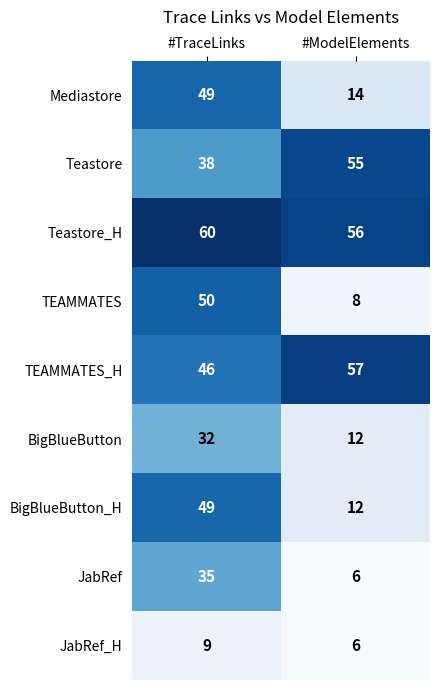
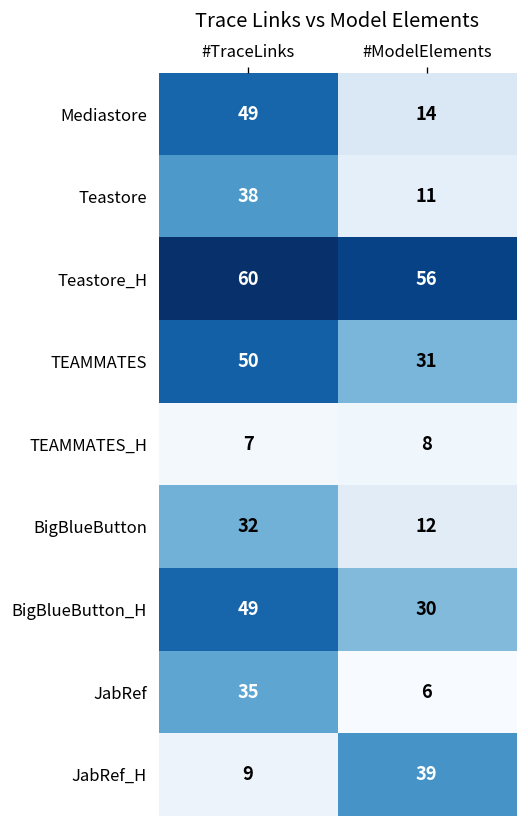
Teastore, #ModelElements: 55 -> 11
TEAMMATES, #ModelElements: 8 -> 31
TEAMMATES_H, #TraceLinks: 46 -> 7
TEAMMATES_H, #ModelElements: 57 -> 8
BigBlueButton_H, #ModelElements: 12 -> 30
JabRef_H, #ModelElements: 6 -> 39
